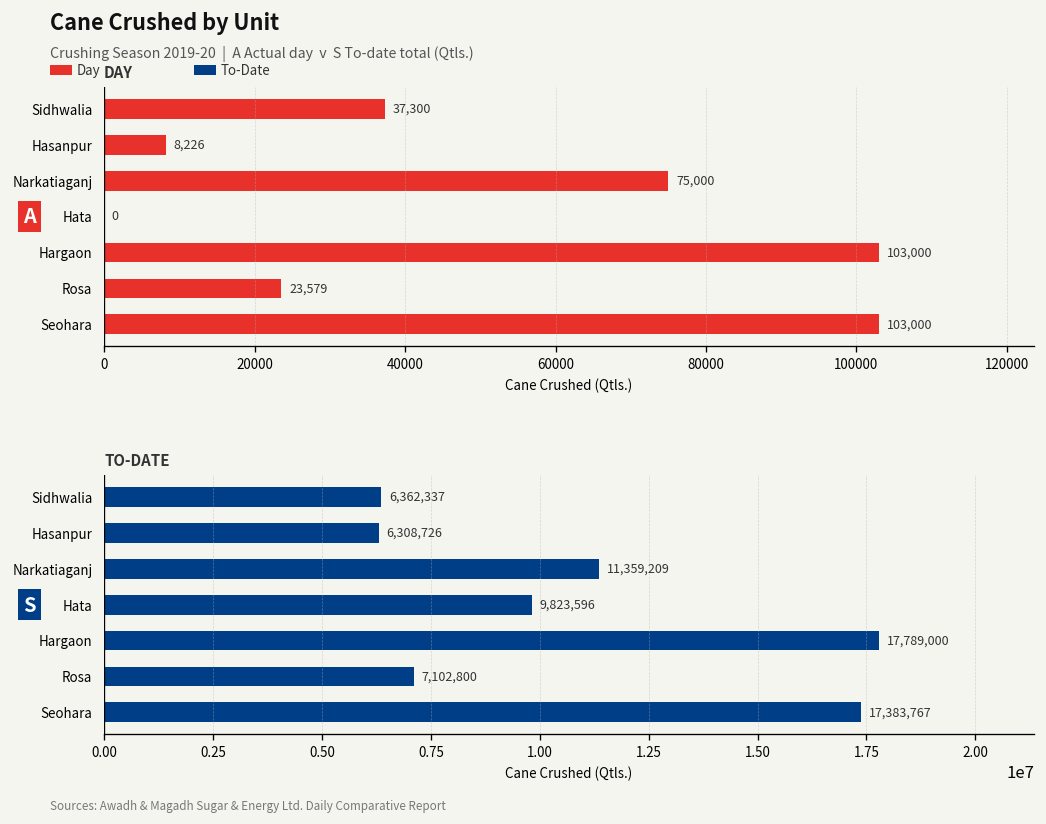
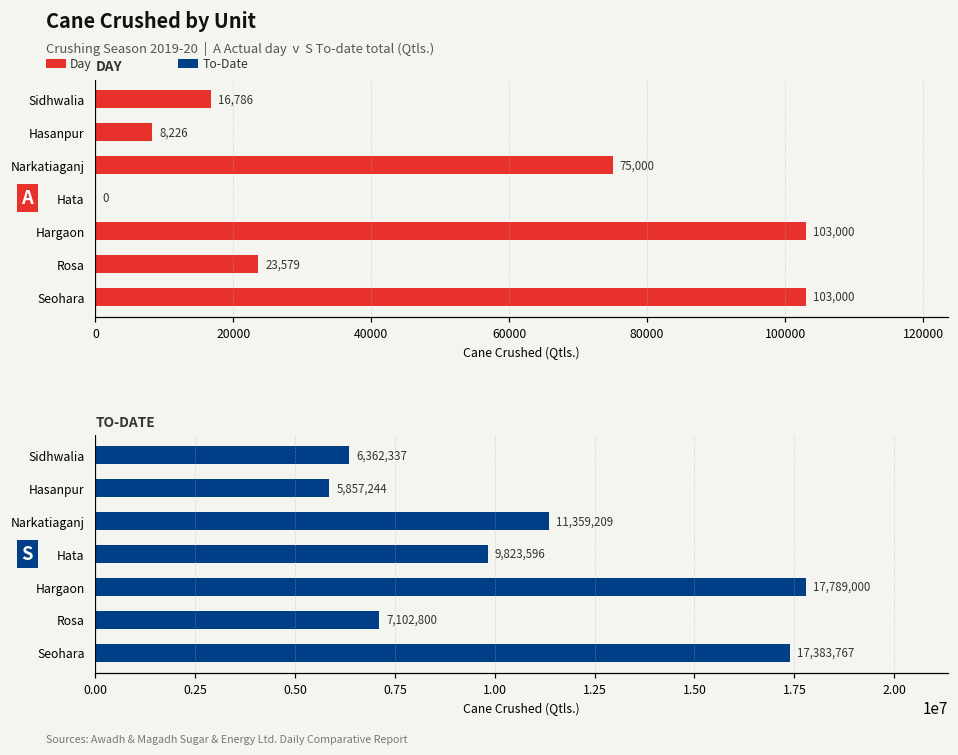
DAY, Sidhwalia: 37,300 -> 16,786
TO-DATE, Hasanpur: 6,308,726 -> 5,857,244
